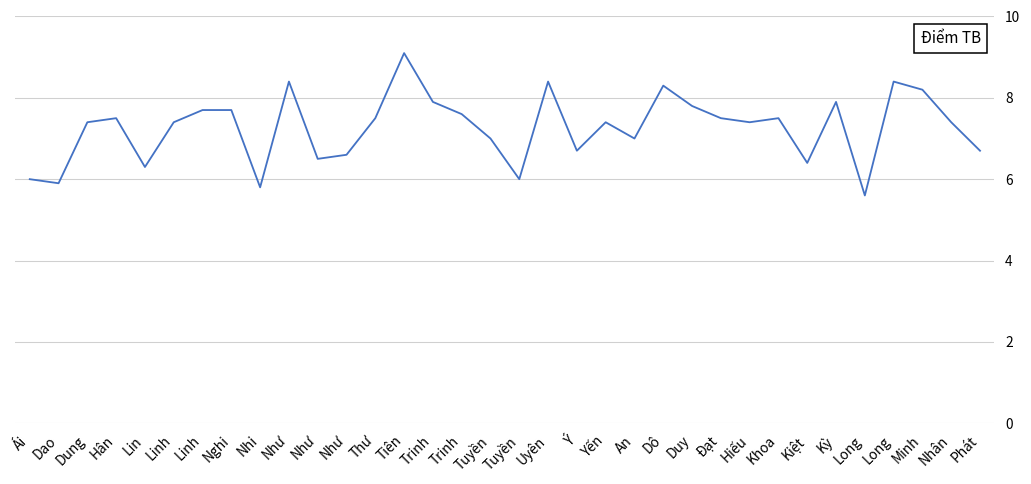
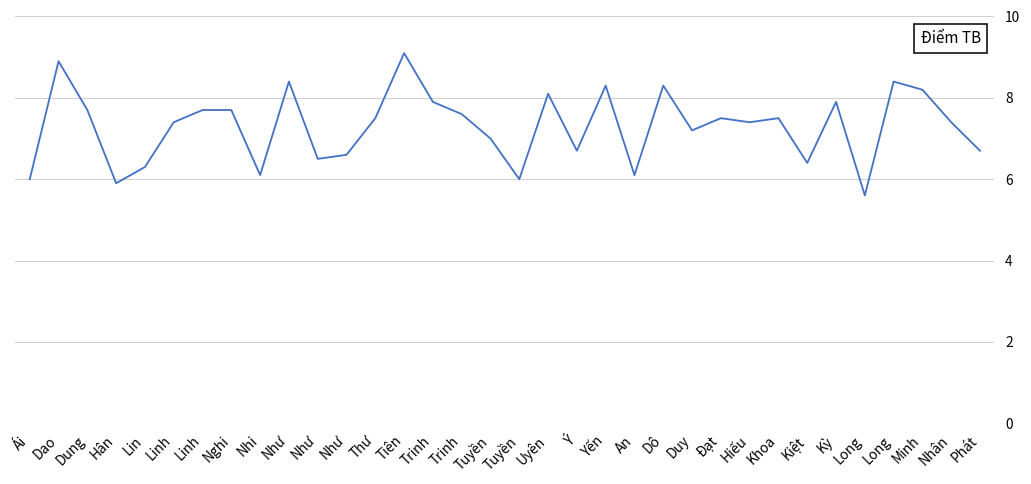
Dao: 5.9 -> 8.9
Dung: 7.4 -> 7.7
Hân: 7.5 -> 5.9
Nhi: 5.8 -> 6.1
Uyên: 8.4 -> 8.1
Yến: 7.4 -> 8.3
An: 7.0 -> 6.1
Duy: 7.8 -> 7.2
